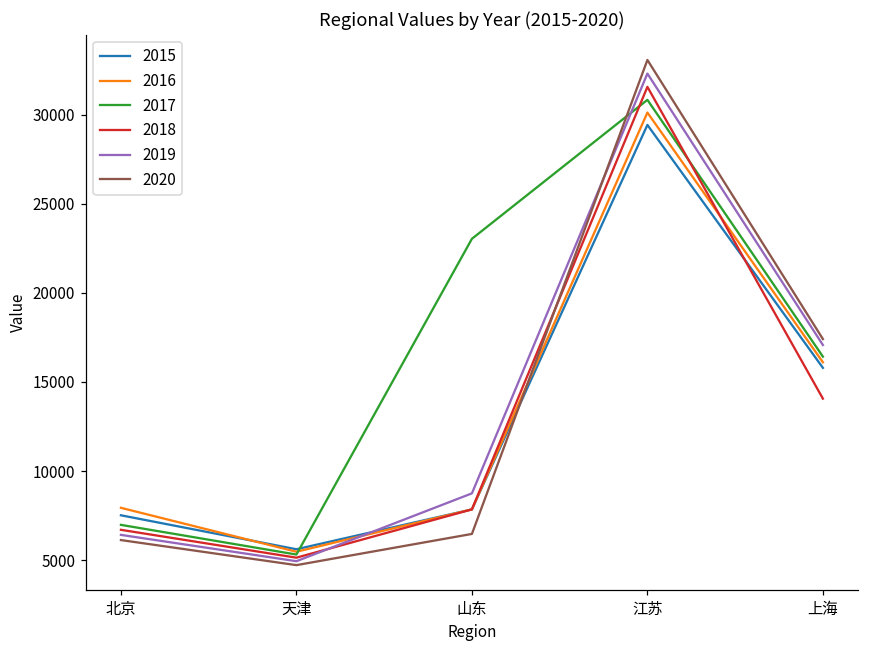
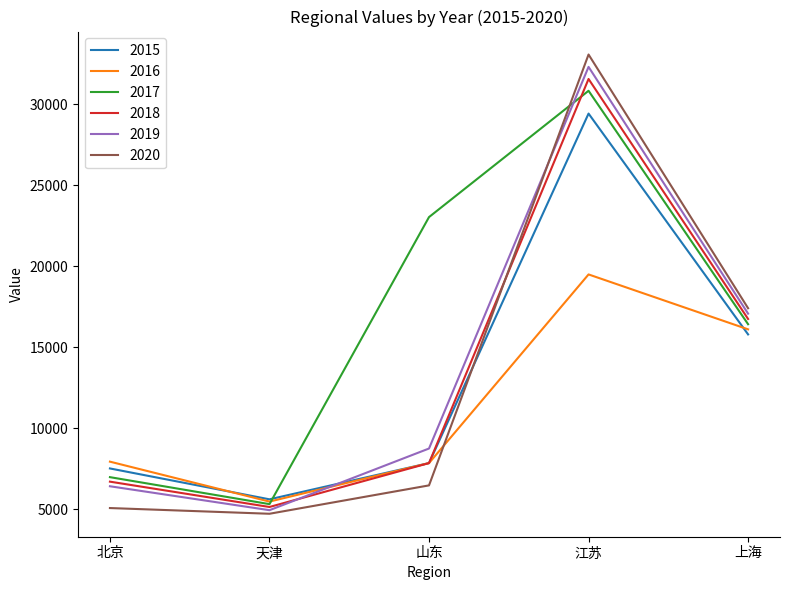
2020, 北京: 6100 -> 5100
2016, 江苏: 30100 -> 19500
2018, 上海: 14100 -> 16700
